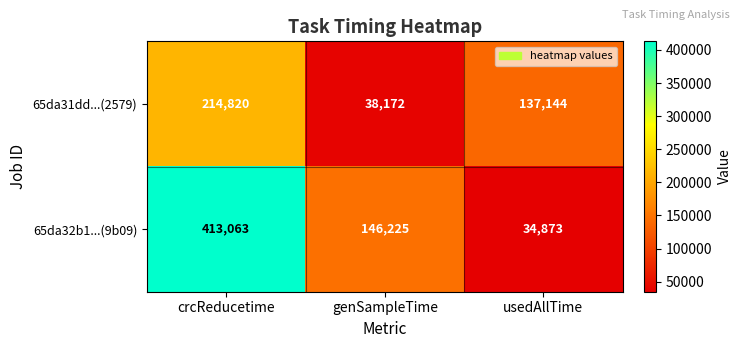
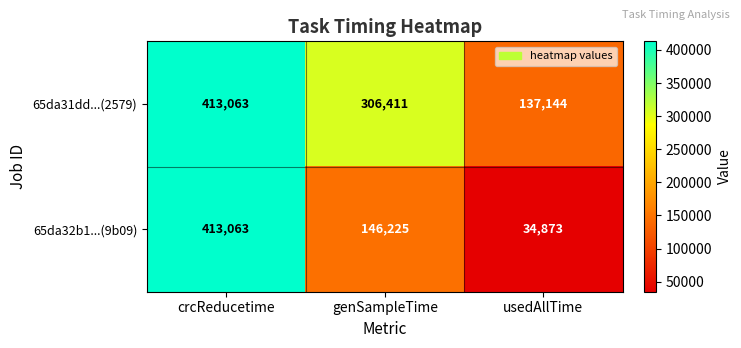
65da31dd...(2579), crcReducetime: 214,820 -> 413,063
65da31dd...(2579), genSampleTime: 38,172 -> 306,411
